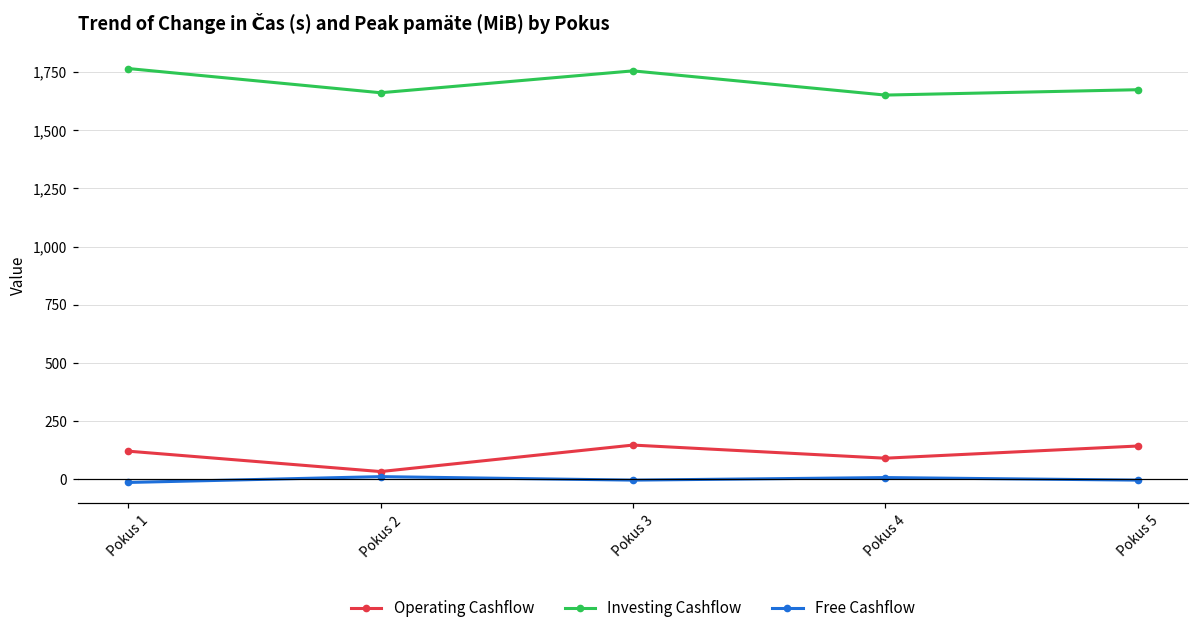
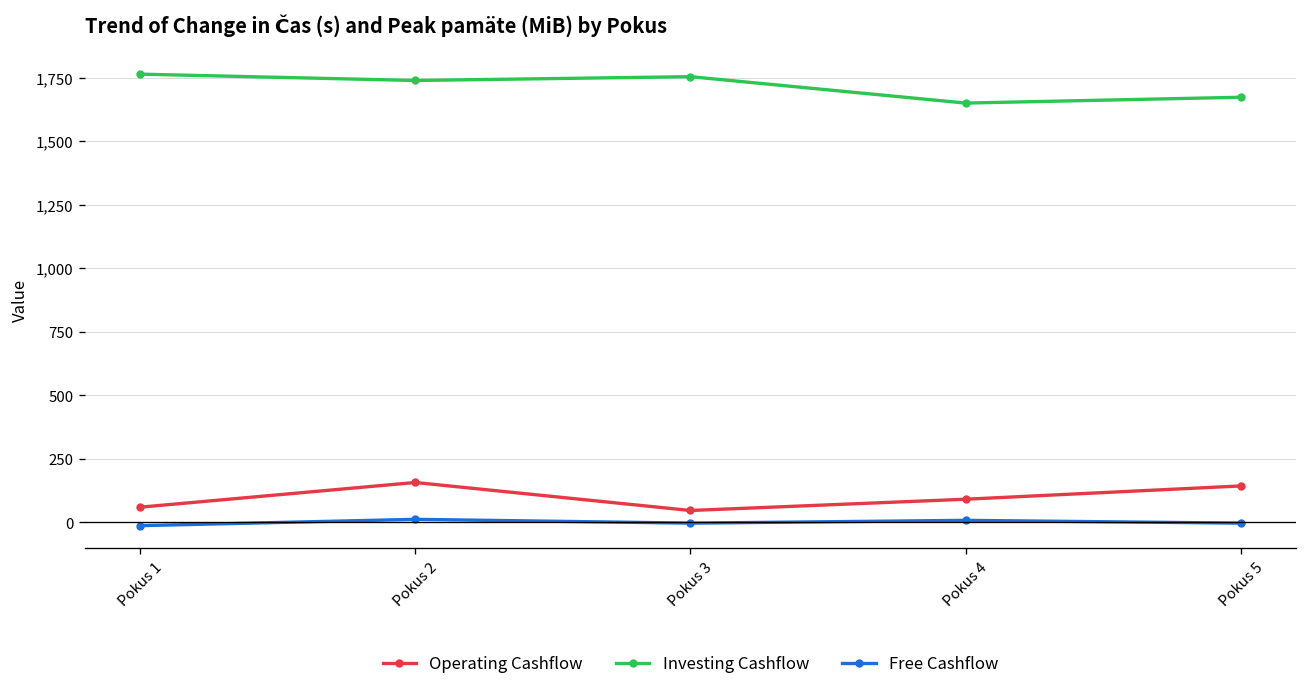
Operating Cashflow, Pokus 1: 120 -> 60
Operating Cashflow, Pokus 2: 30 -> 160
Investing Cashflow, Pokus 2: 1,660 -> 1,740
Operating Cashflow, Pokus 3: 150 -> 50
